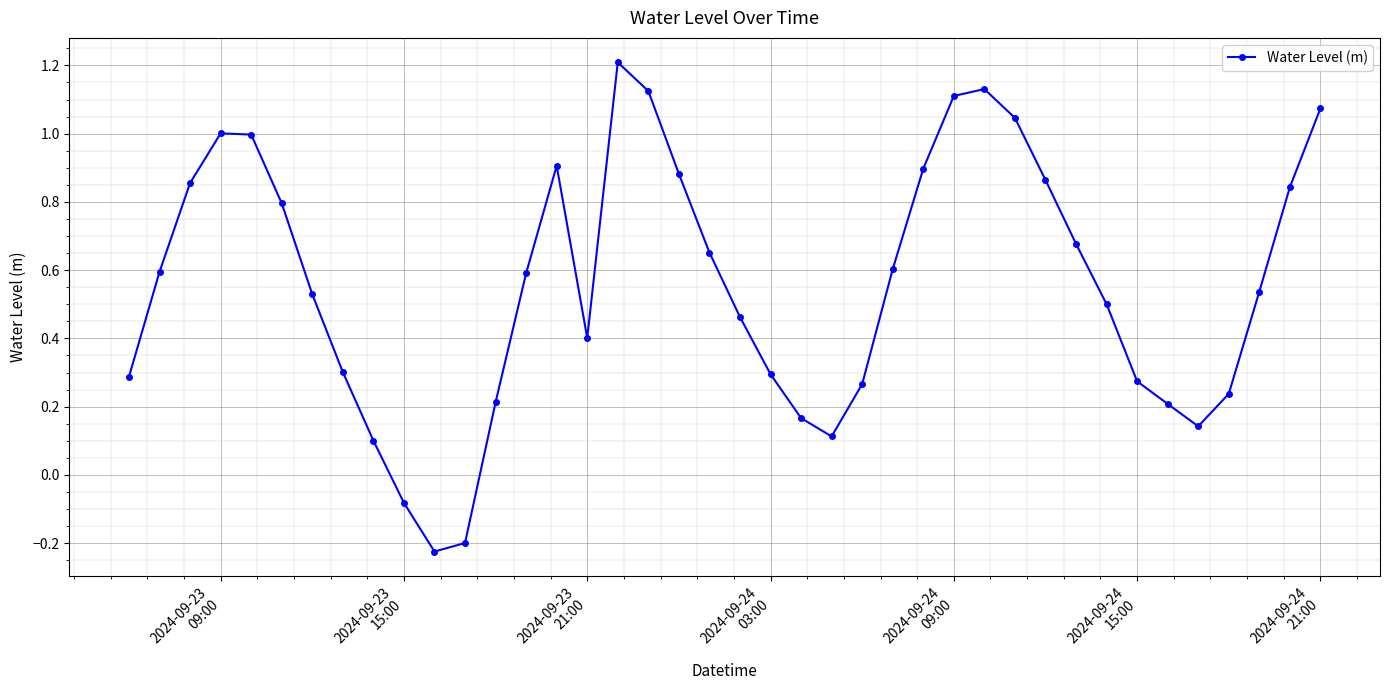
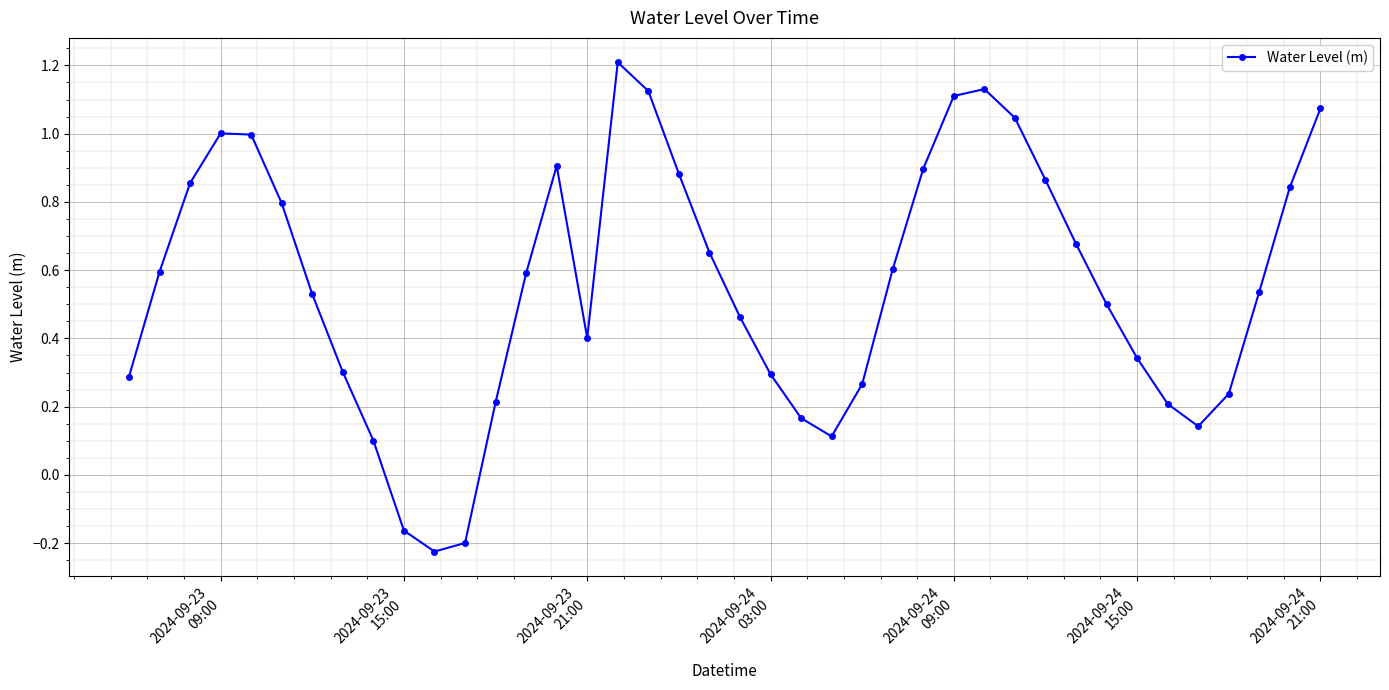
2024-09-23 15:00: -0.08 -> -0.16
2024-09-24 15:00: 0.27 -> 0.34
